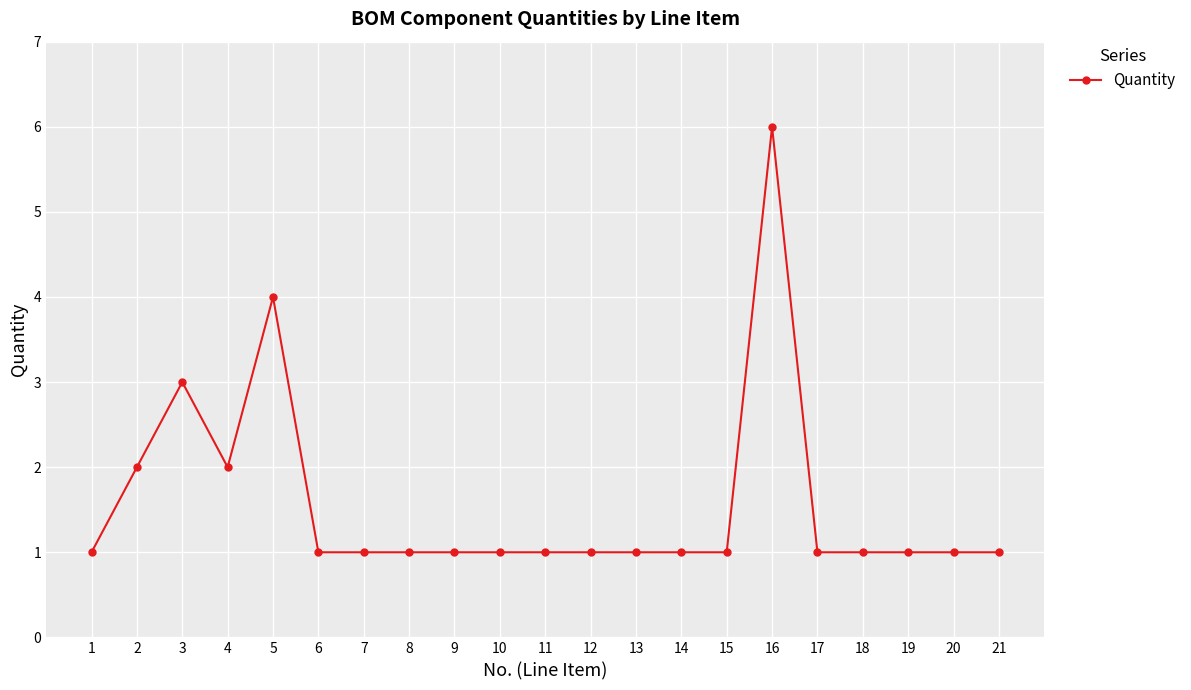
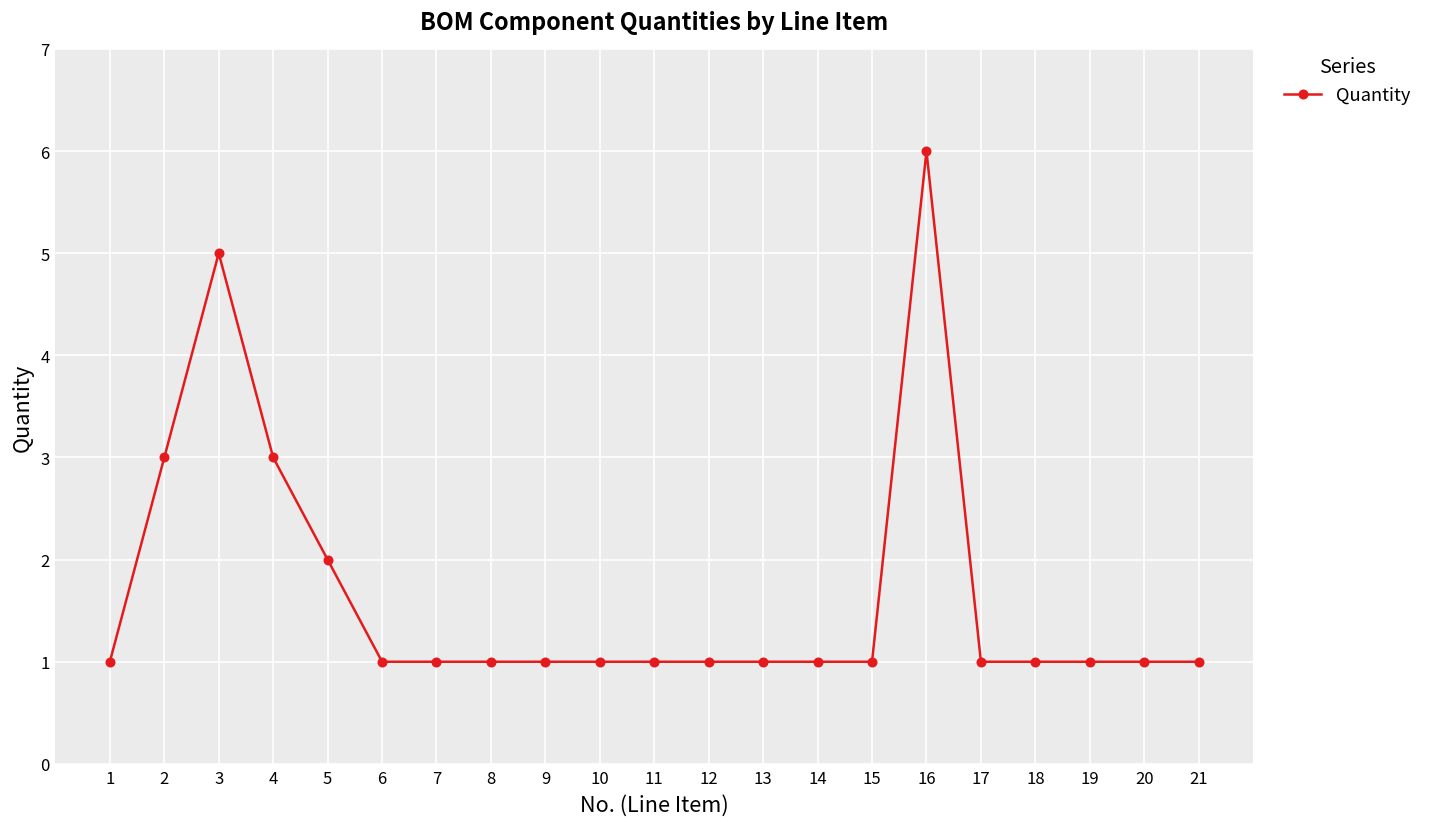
2: 2 -> 3
3: 3 -> 5
4: 2 -> 3
5: 4 -> 2
